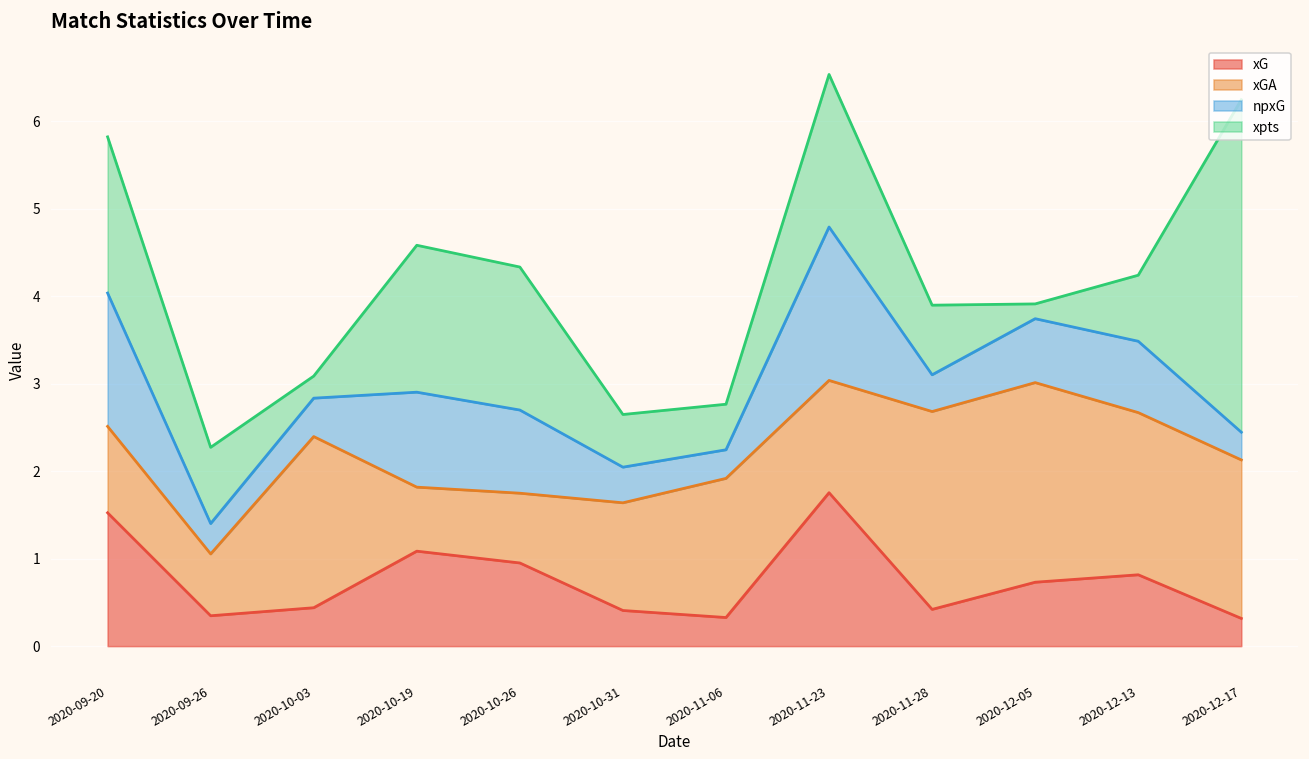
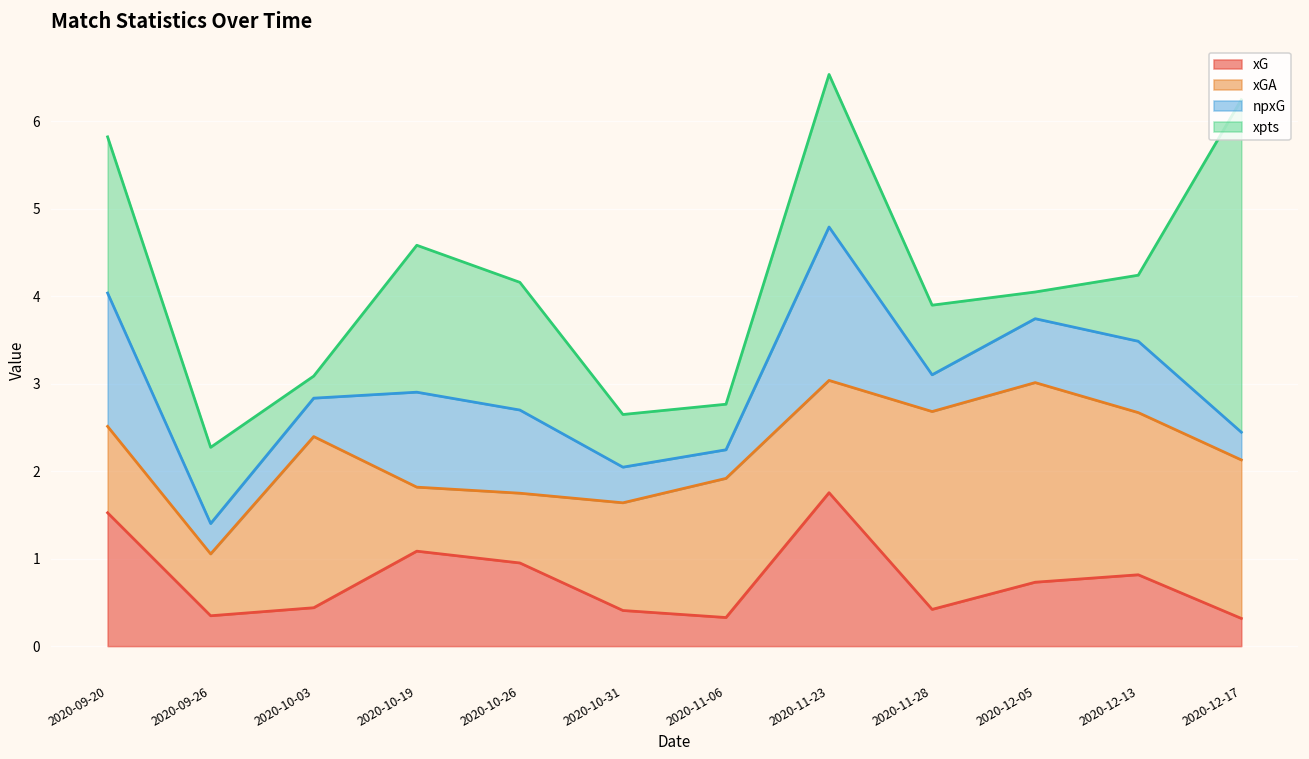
xpts, 2020-10-26: 1.6 -> 1.5
xpts, 2020-12-05: 0.2 -> 0.3
